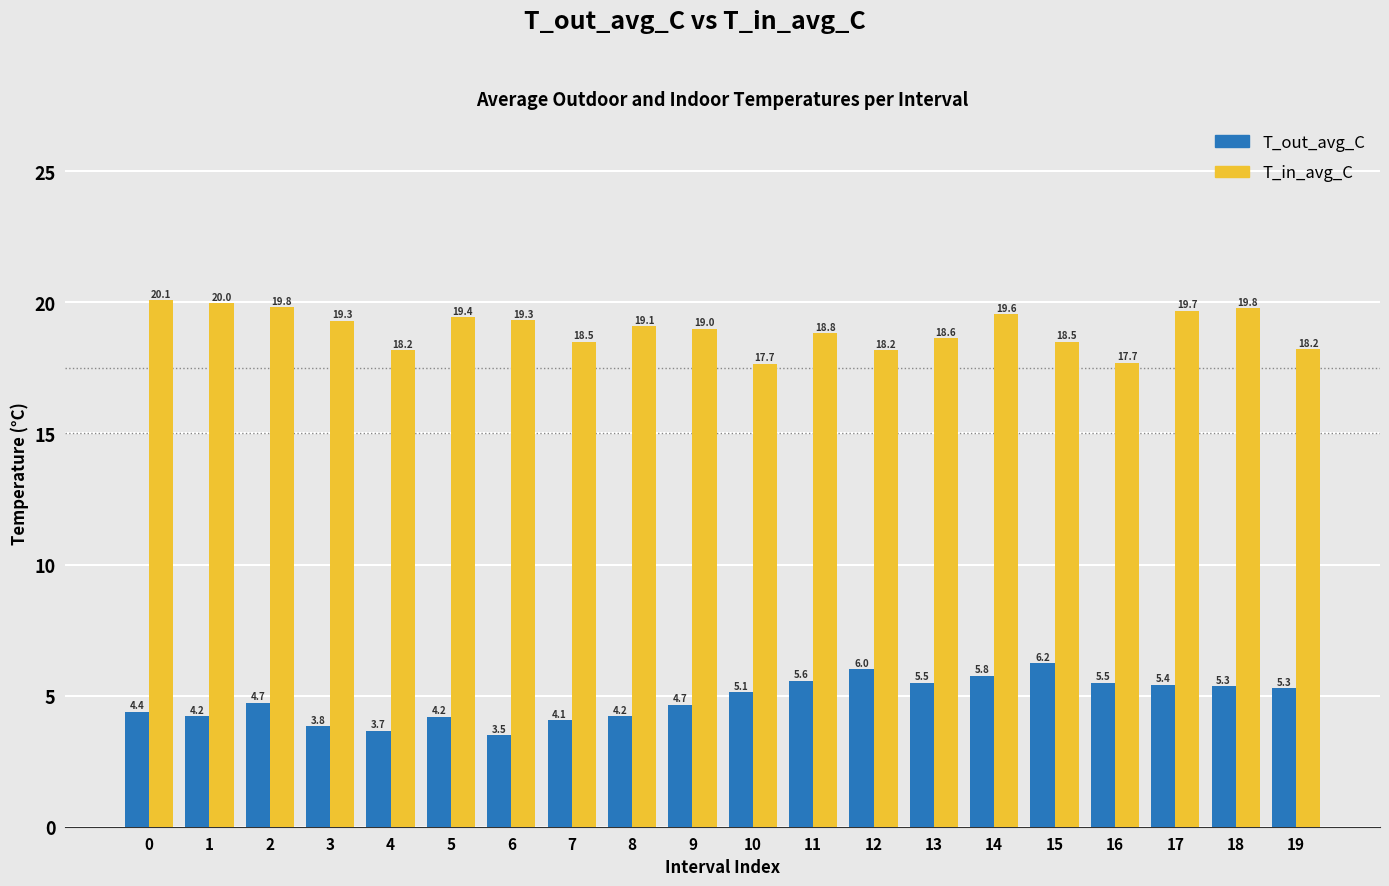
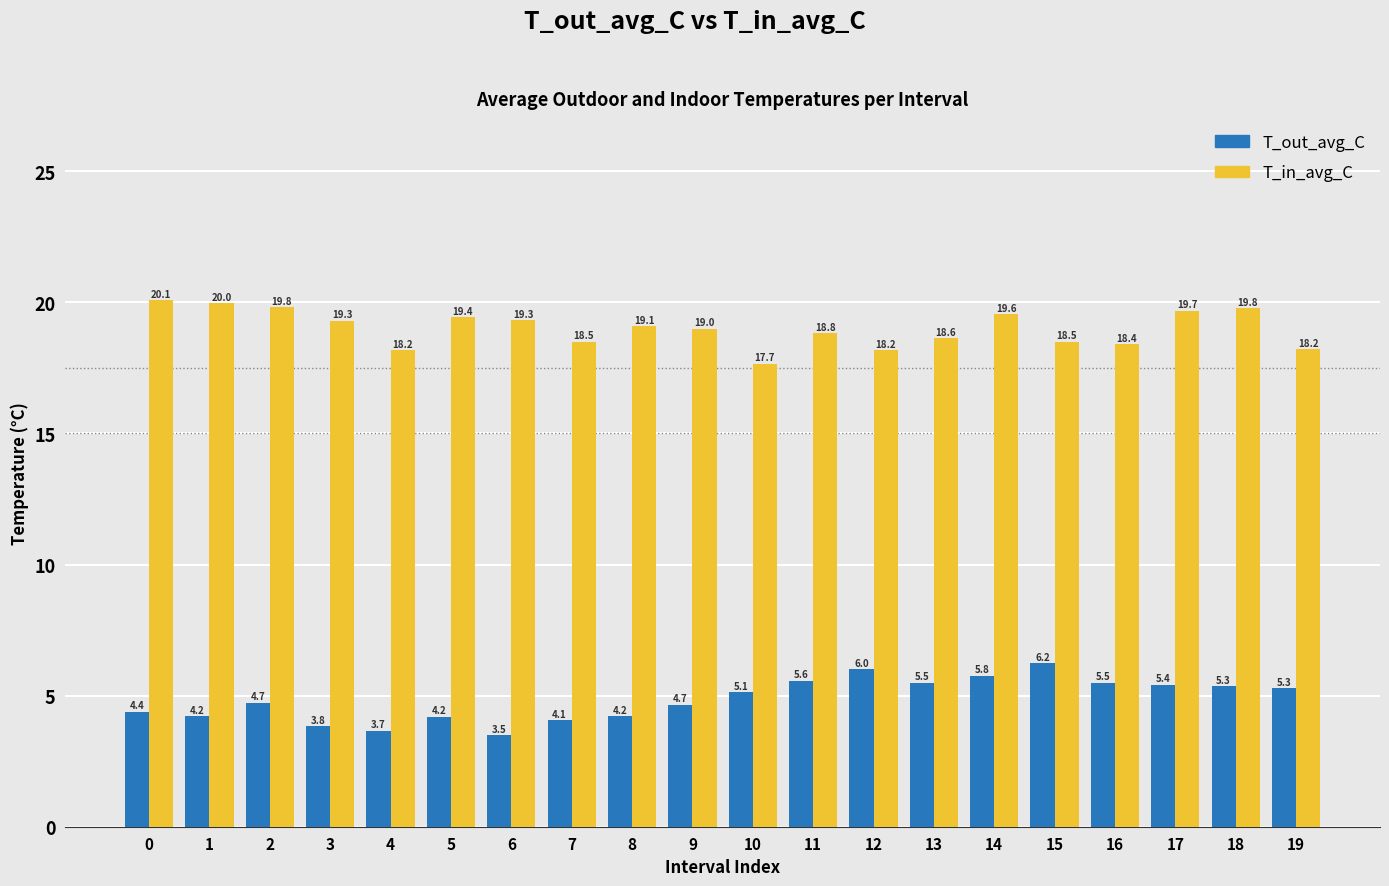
T_in_avg_C, 16: 17.7 -> 18.4
